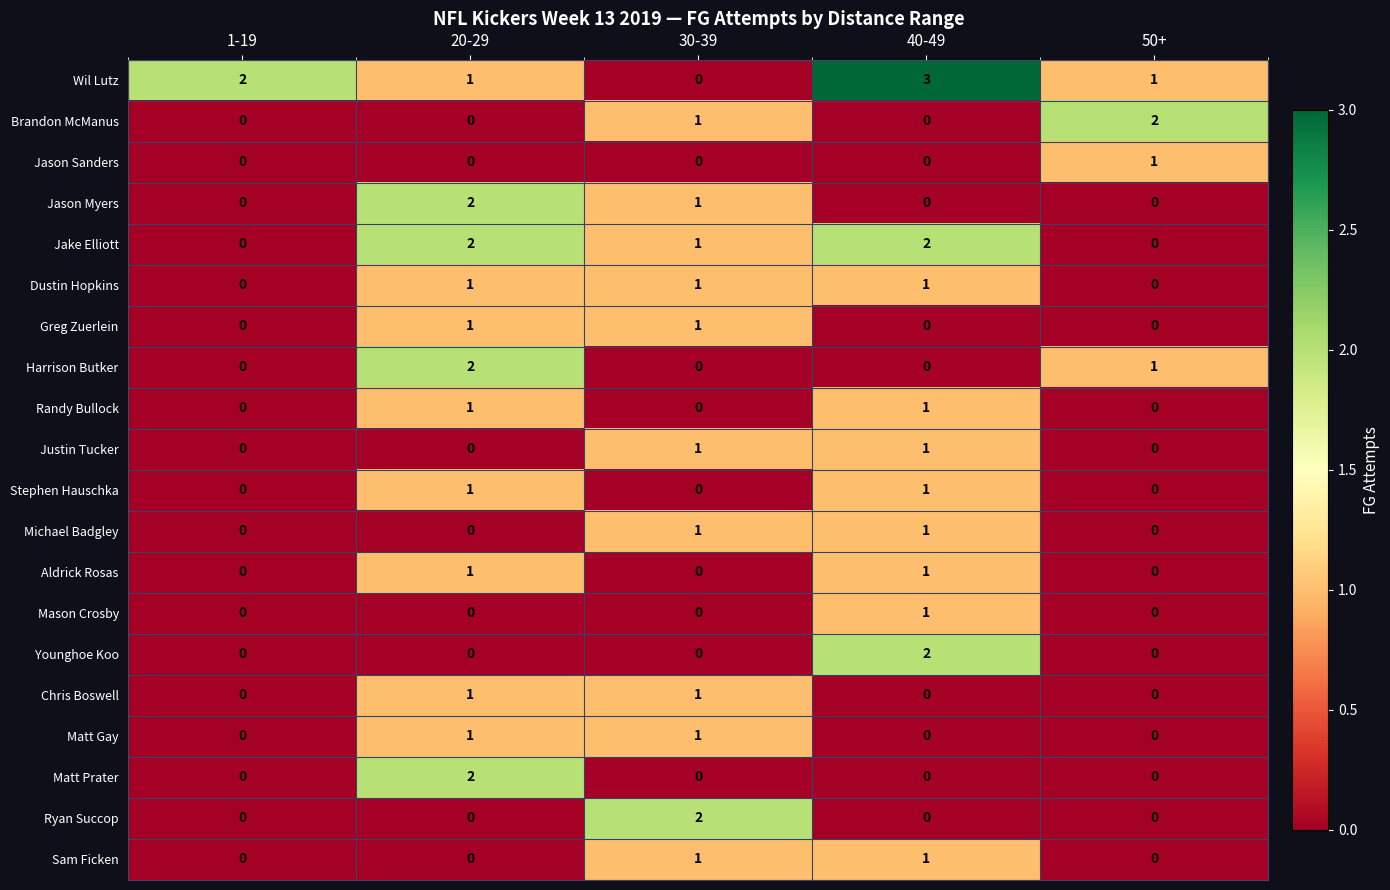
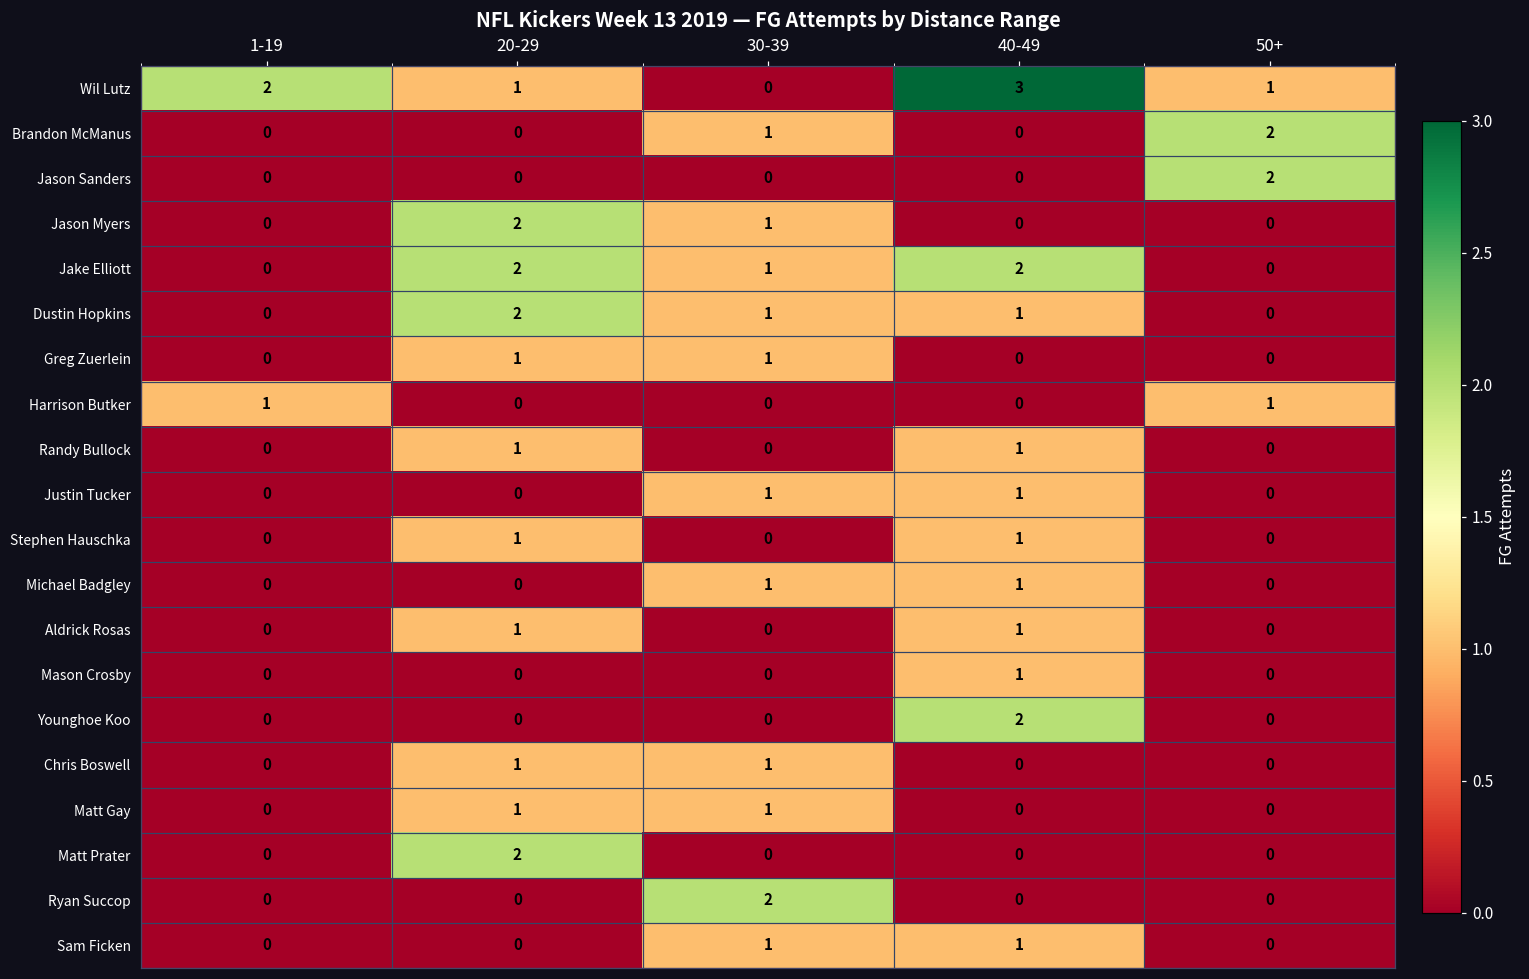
Jason Sanders, 50+: 1 -> 2
Dustin Hopkins, 20-29: 1 -> 2
Harrison Butker, 1-19: 0 -> 1
Harrison Butker, 20-29: 2 -> 0
